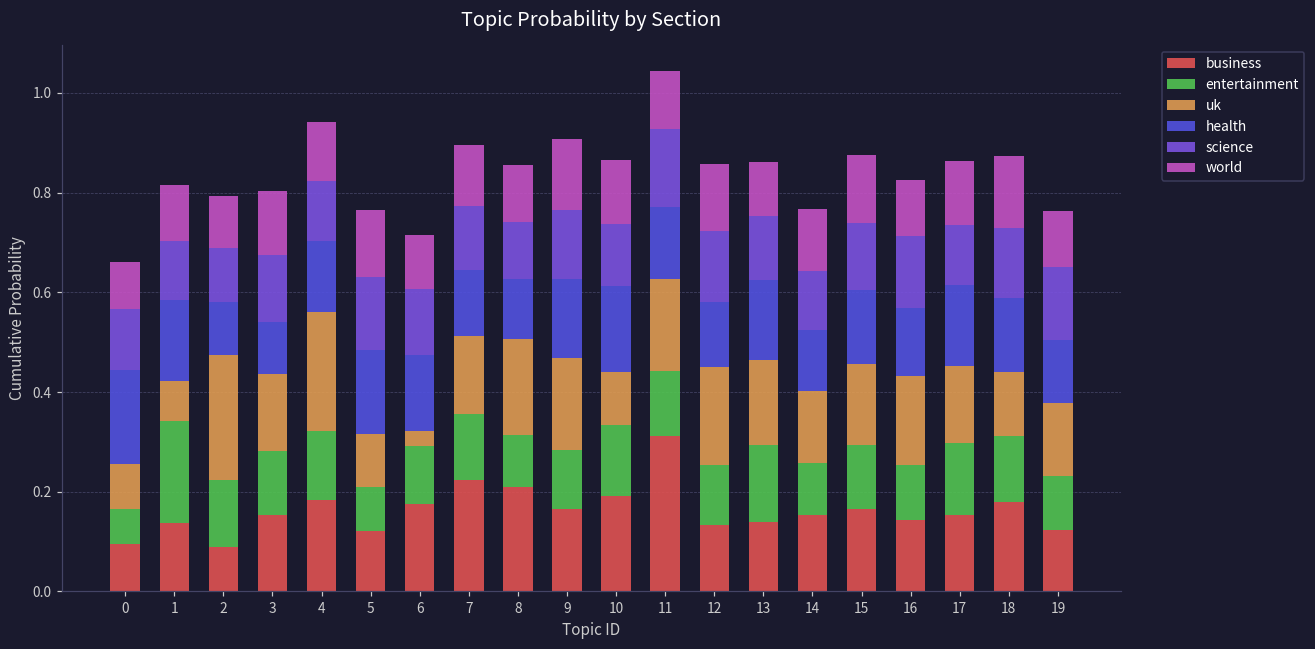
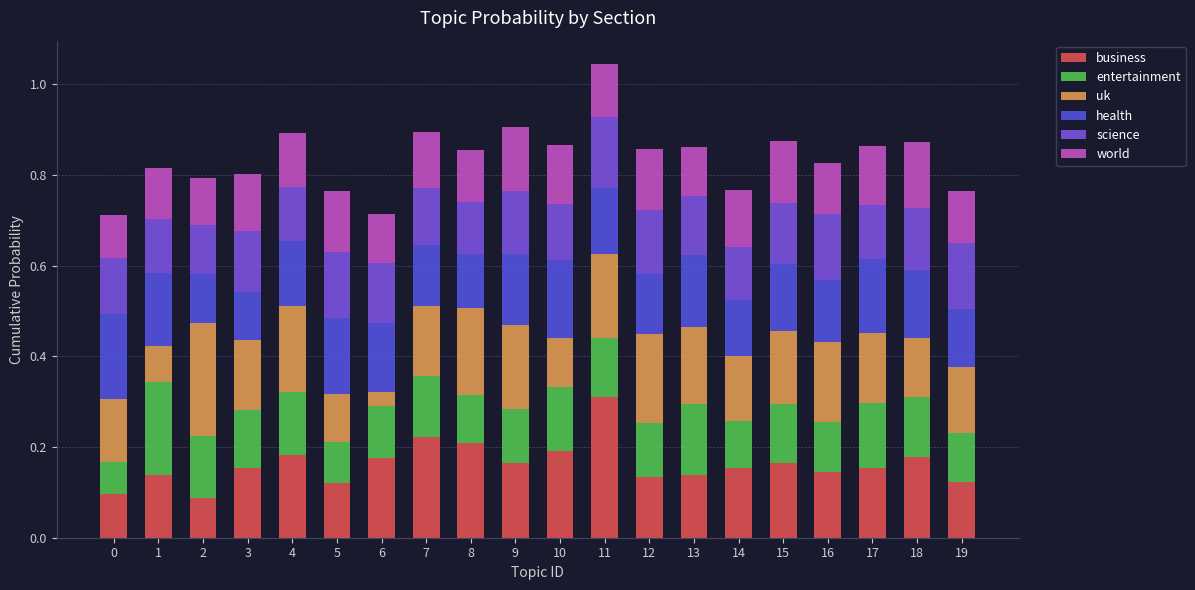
uk, 0: 0.09 -> 0.14
uk, 4: 0.24 -> 0.19
